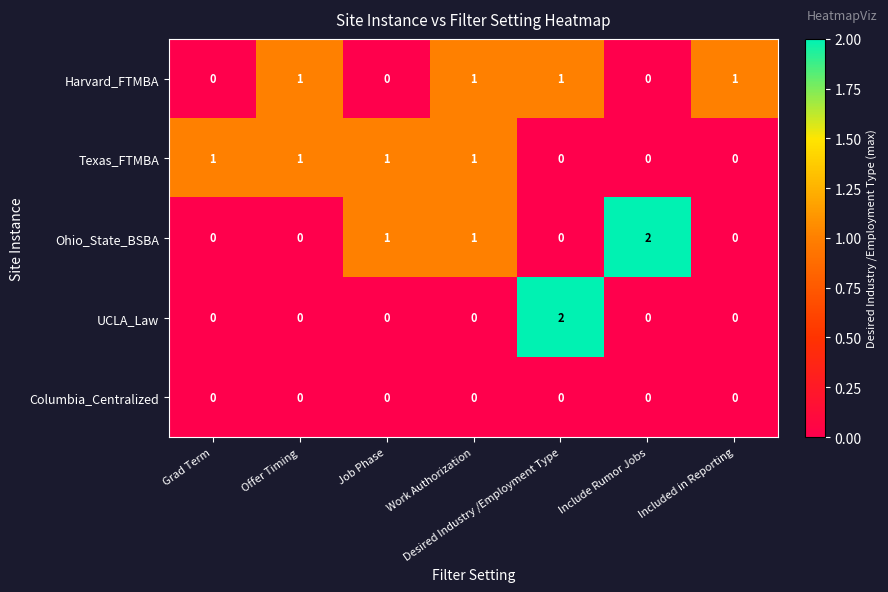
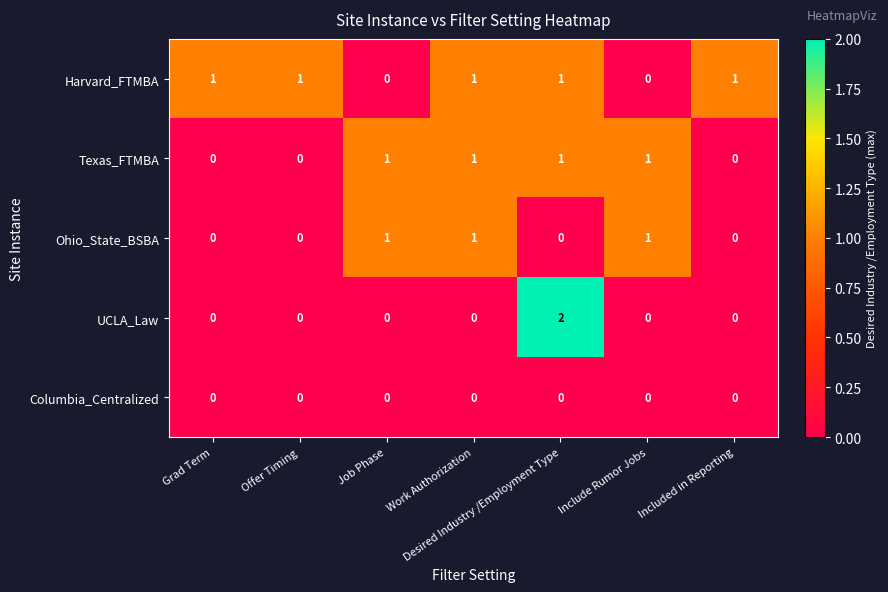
Harvard_FTMBA, Grad Term: 0 -> 1
Texas_FTMBA, Grad Term: 1 -> 0
Texas_FTMBA, Offer Timing: 1 -> 0
Texas_FTMBA, Desired Industry /Employment Type: 0 -> 1
Texas_FTMBA, Include Rumor Jobs: 0 -> 1
Ohio_State_BSBA, Include Rumor Jobs: 2 -> 1
